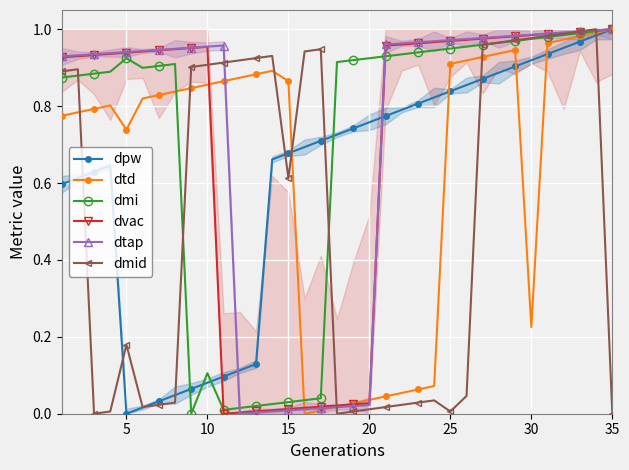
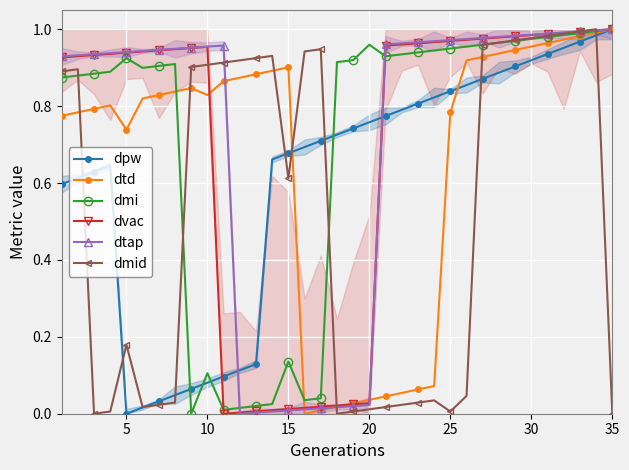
dtd, 10: 0.86 -> 0.83
dtd, 15: 0.86 -> 0.90
dmi, 15: 0.03 -> 0.14
dmi, 20: 0.92 -> 0.96
dtd, 25: 0.91 -> 0.78
dtd, 30: 0.23 -> 0.95
